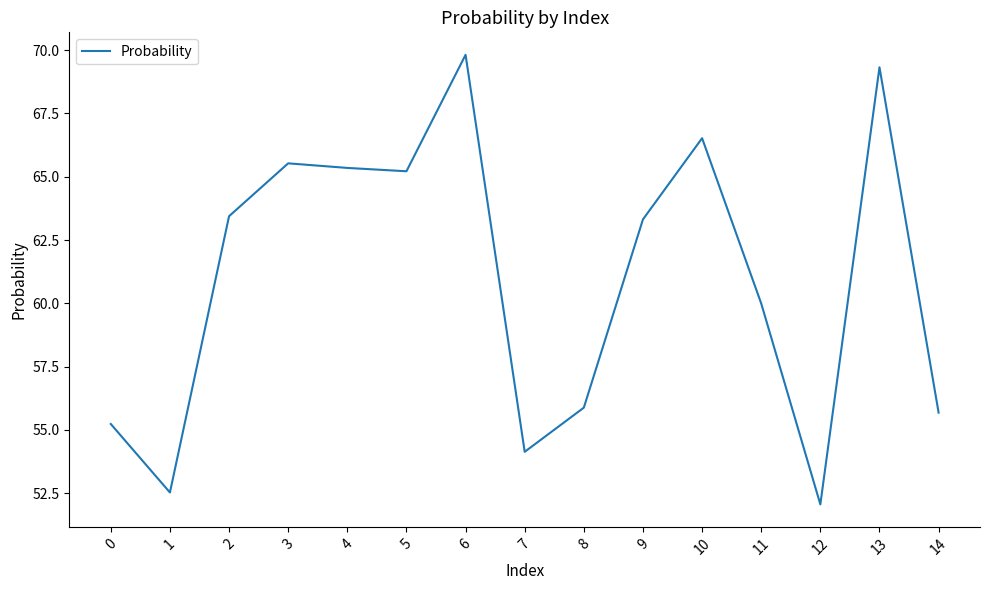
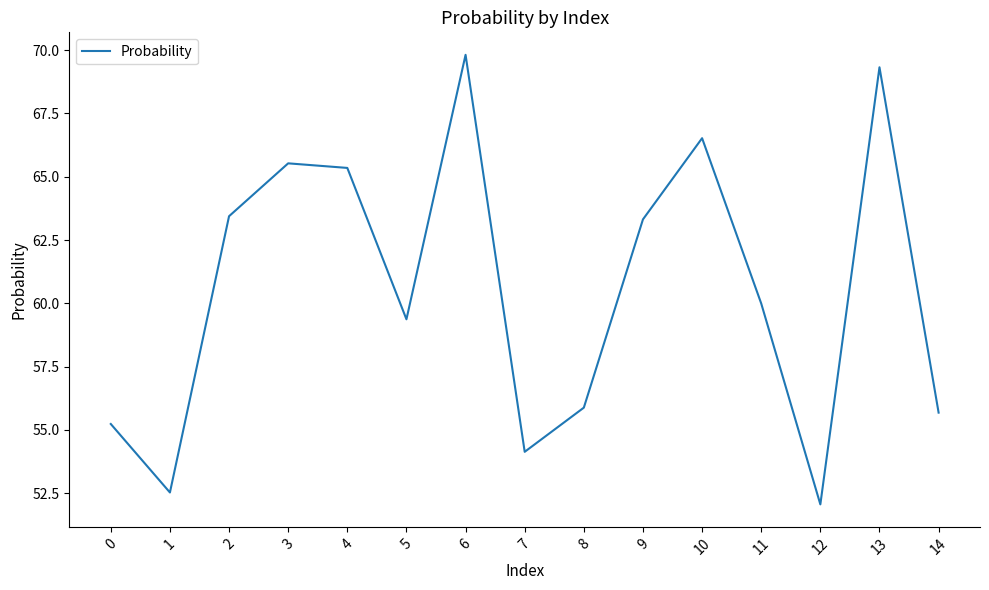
5: 65.2 -> 59.4
